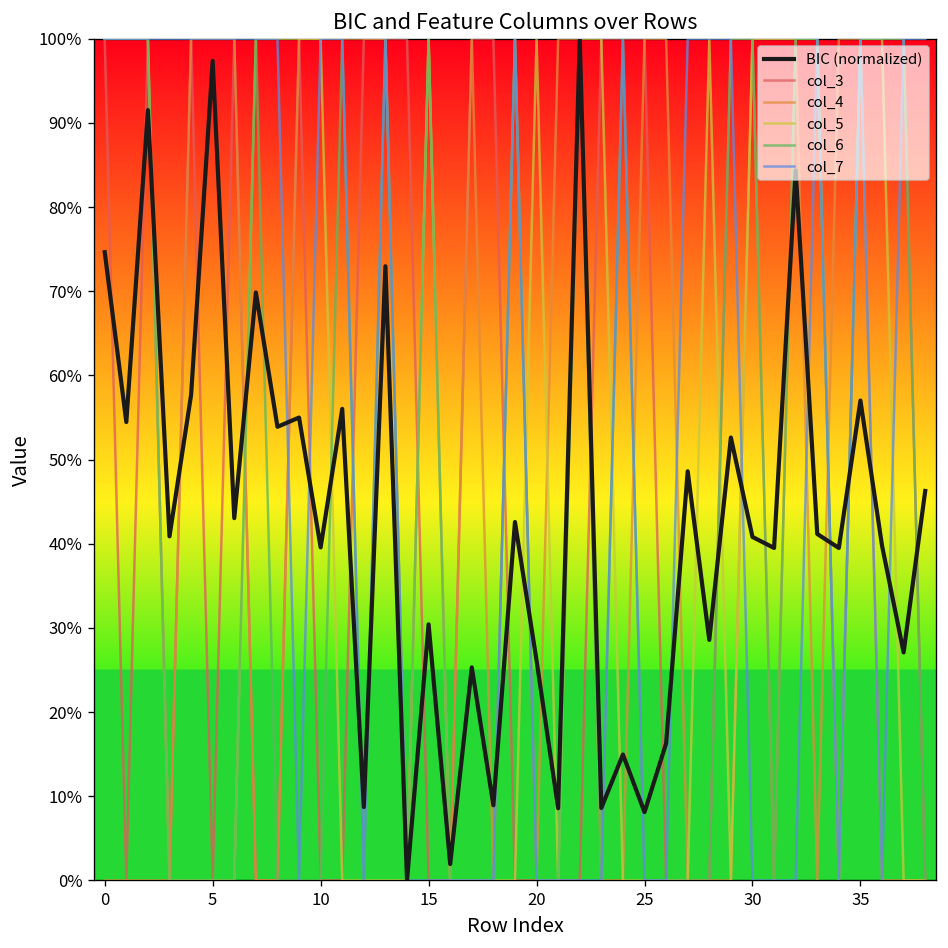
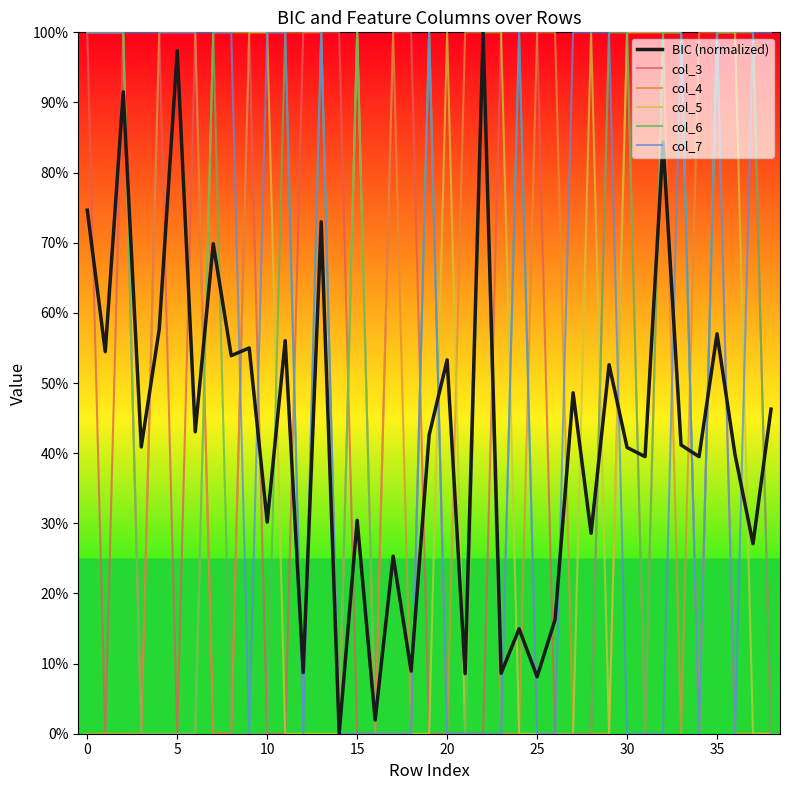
BIC (normalized), 10: 40% -> 30%
BIC (normalized), 20: 26% -> 53%
